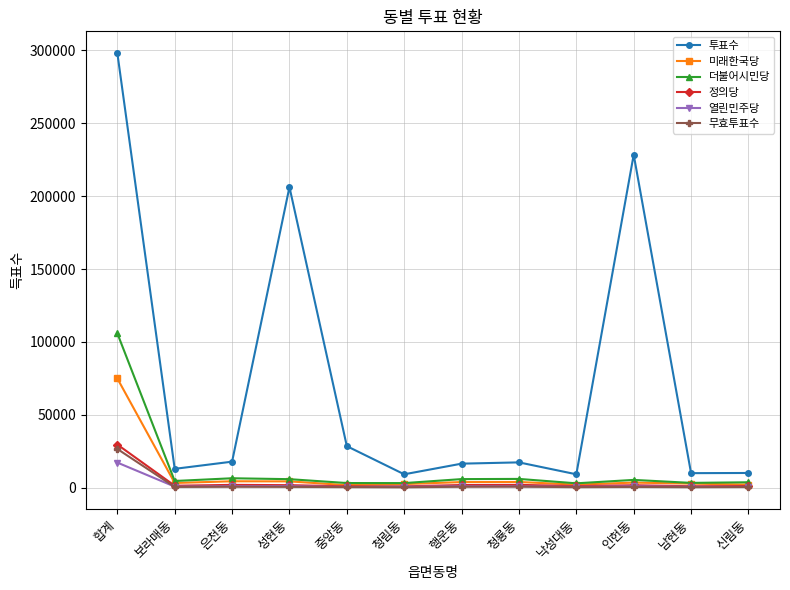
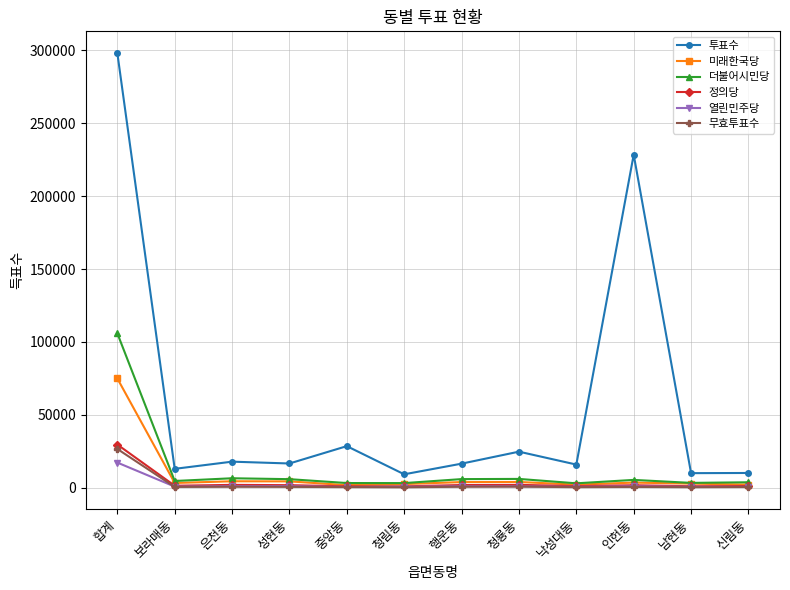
투표수, 성현동: 206000 -> 17000
투표수, 청룡동: 17000 -> 25000
투표수, 낙성대동: 9000 -> 16000
